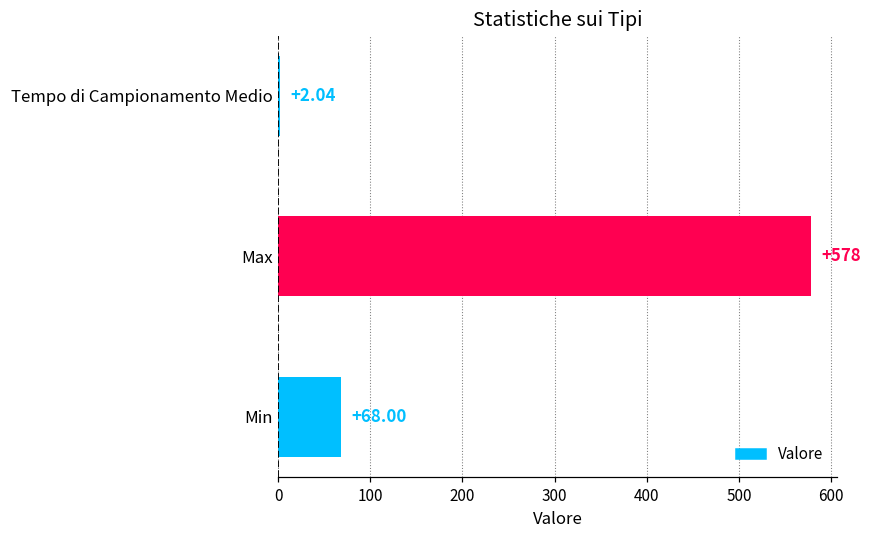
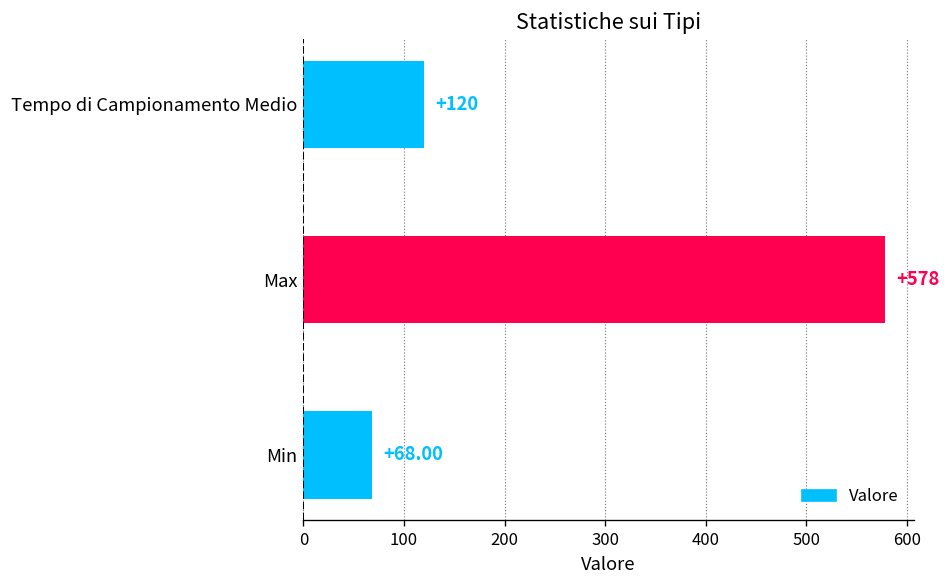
Tempo di Campionamento Medio: +2.04 -> +120
